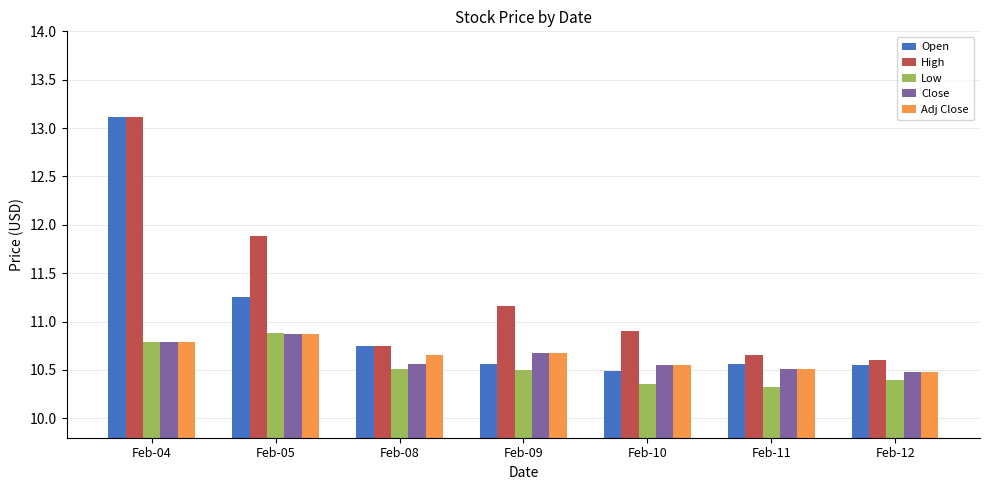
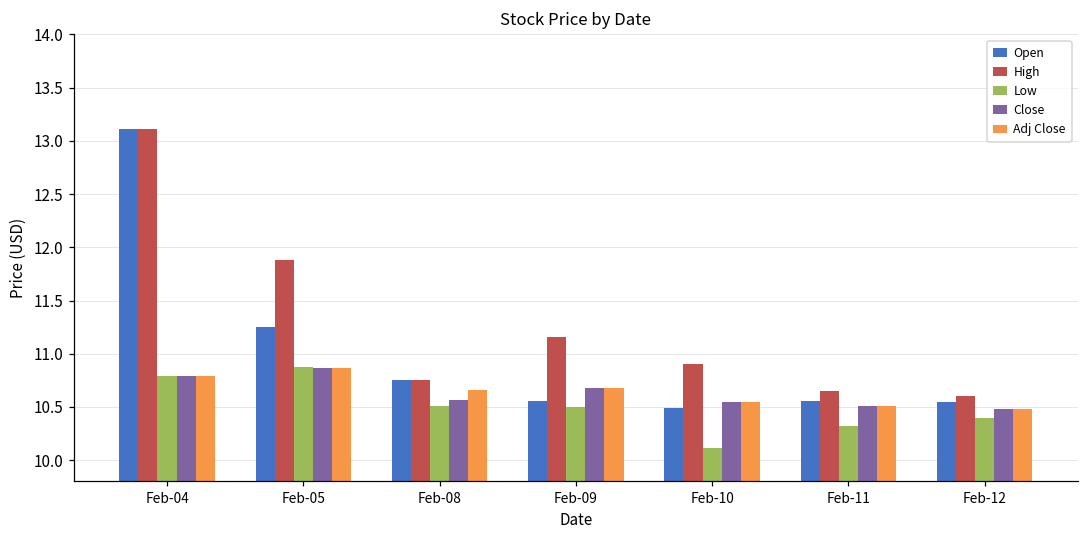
Low, Feb-10: 10.4 -> 10.1
